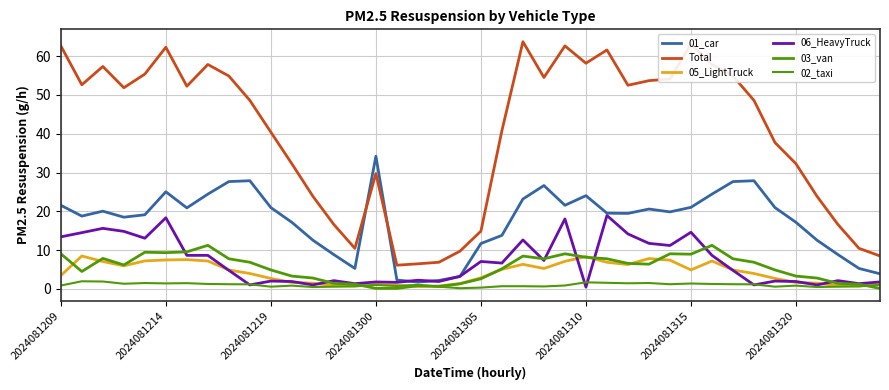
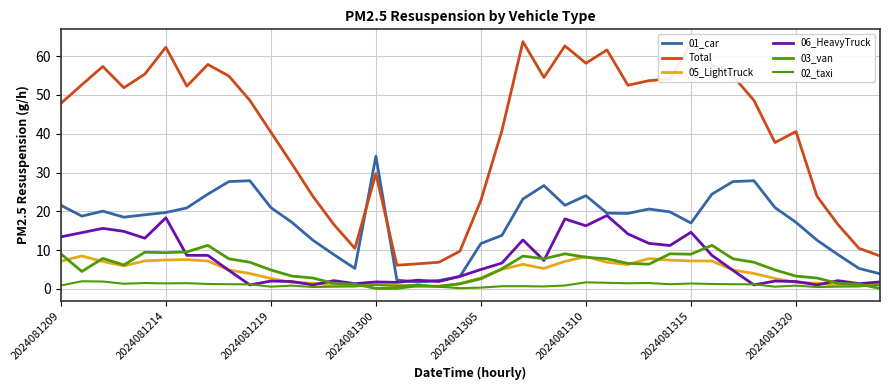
Total, 2024081209: 63 -> 48
05_LightTruck, 2024081209: 3 -> 7
01_car, 2024081214: 25 -> 20
Total, 2024081305: 15 -> 23
06_HeavyTruck, 2024081305: 7 -> 5
06_HeavyTruck, 2024081310: 0 -> 16
01_car, 2024081315: 21 -> 17
05_LightTruck, 2024081315: 5 -> 7
Total, 2024081320: 32 -> 41
